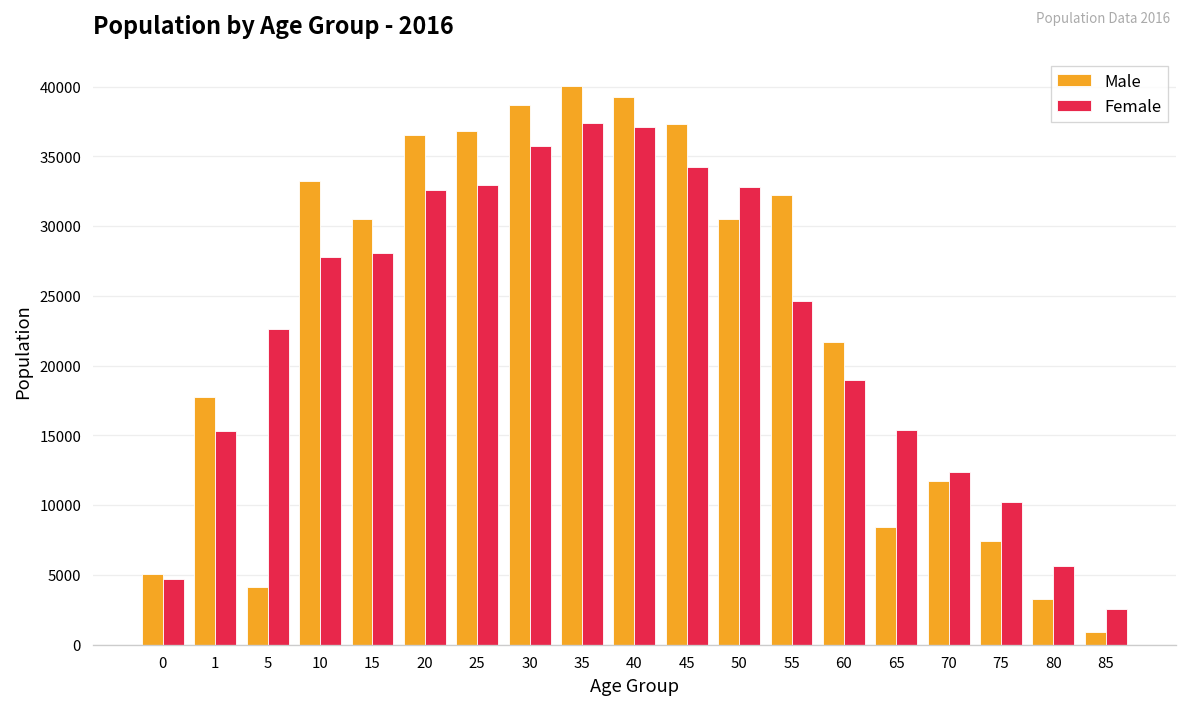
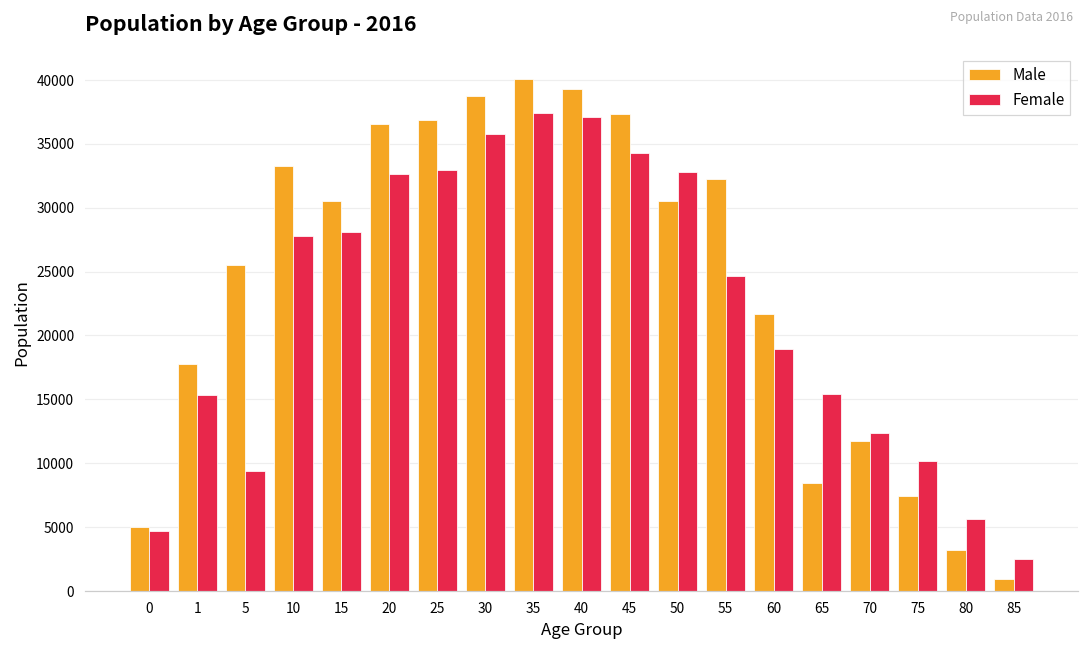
Male, 5: 4200 -> 25500
Female, 5: 22600 -> 9400
